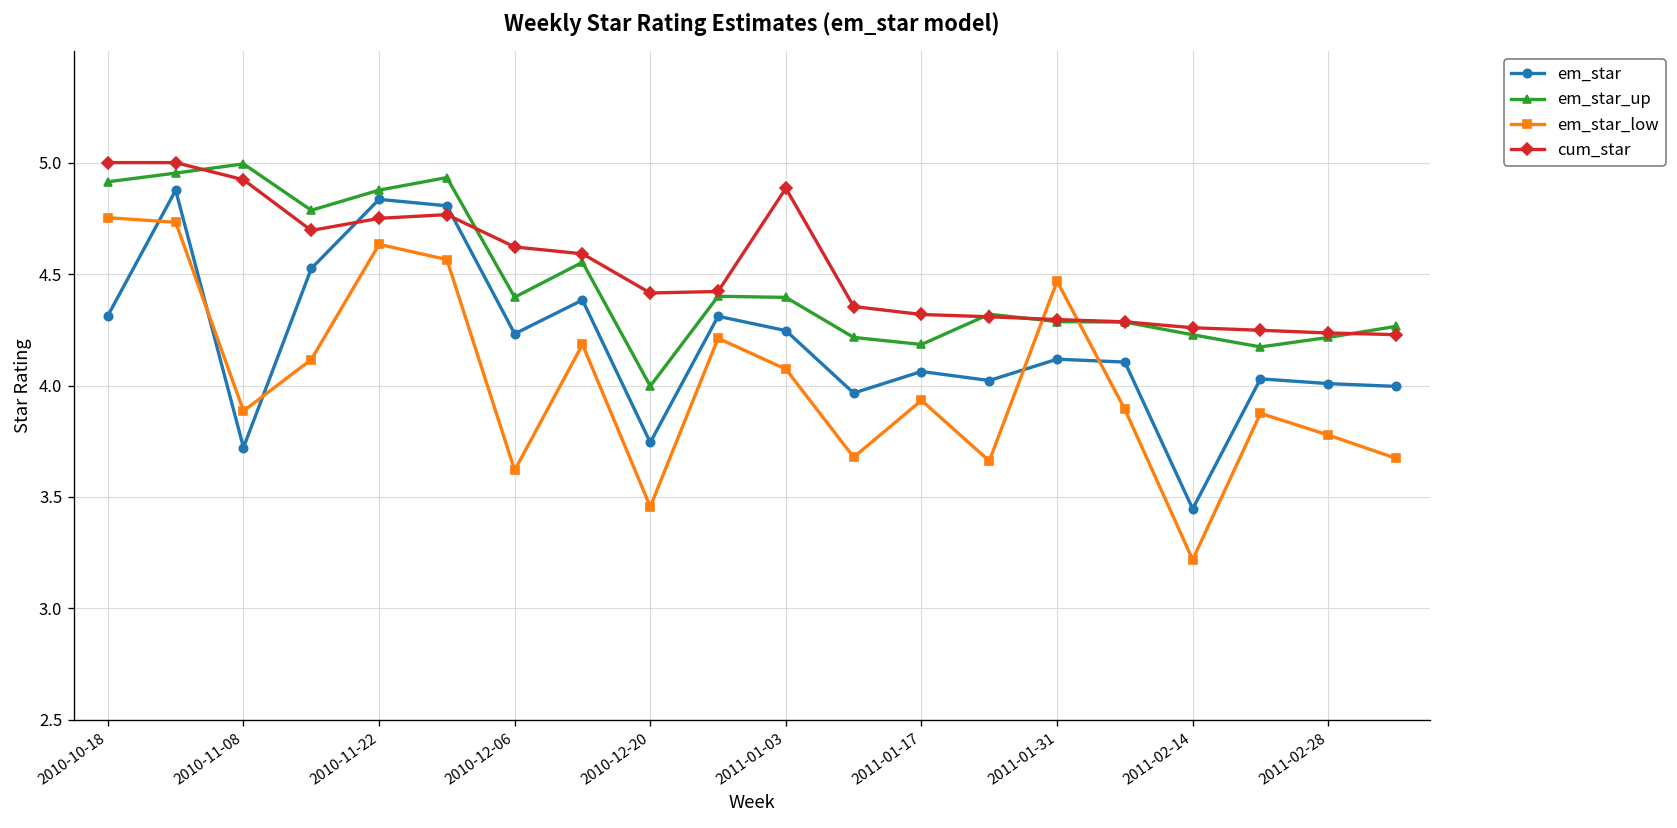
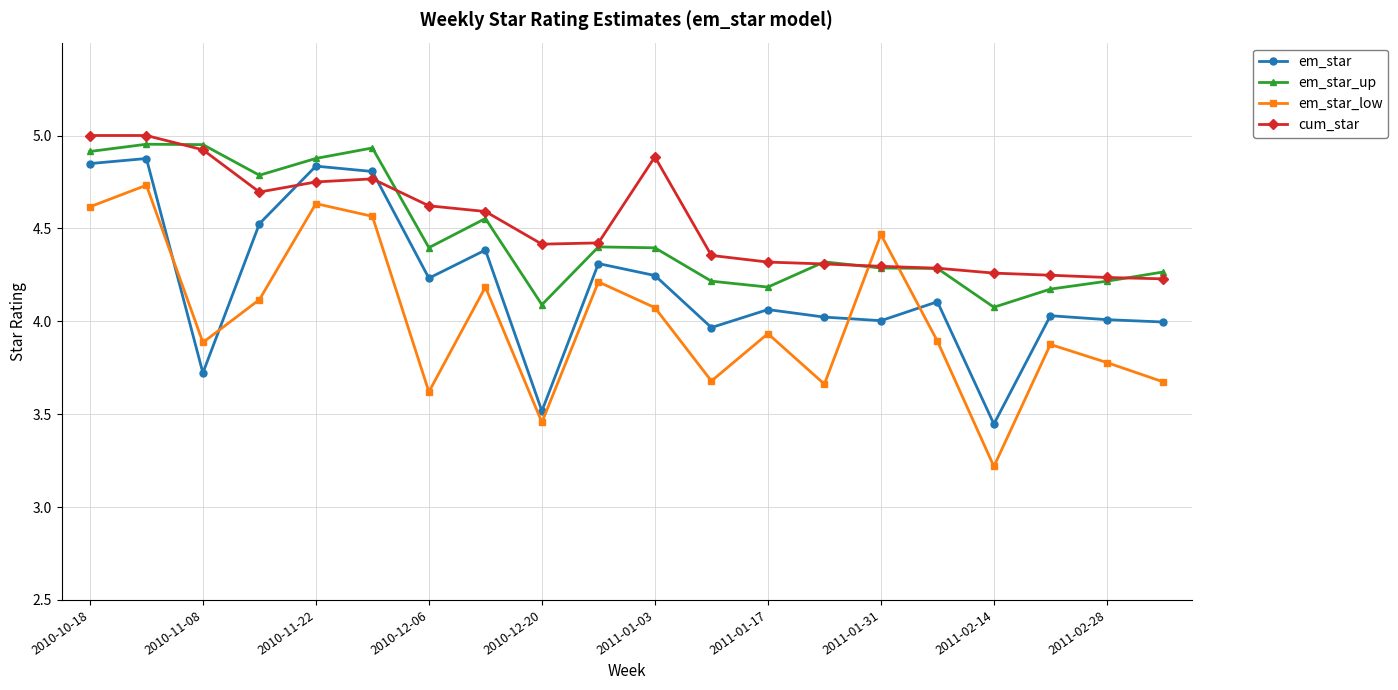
em_star, 2010-10-18: 4.31 -> 4.85
em_star_low, 2010-10-18: 4.75 -> 4.62
em_star_up, 2010-11-08: 4.99 -> 4.95
em_star, 2010-12-20: 3.74 -> 3.52
em_star_up, 2010-12-20: 4.00 -> 4.09
em_star, 2011-01-31: 4.12 -> 4.00
em_star_up, 2011-02-14: 4.23 -> 4.08
